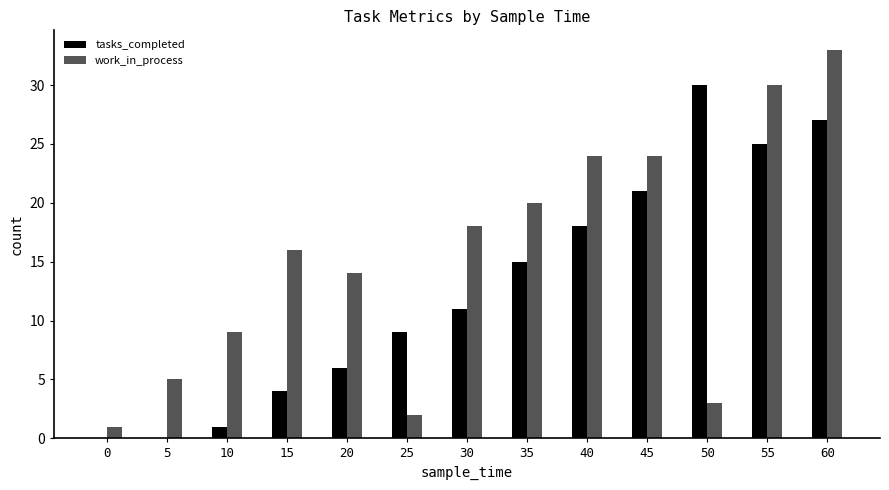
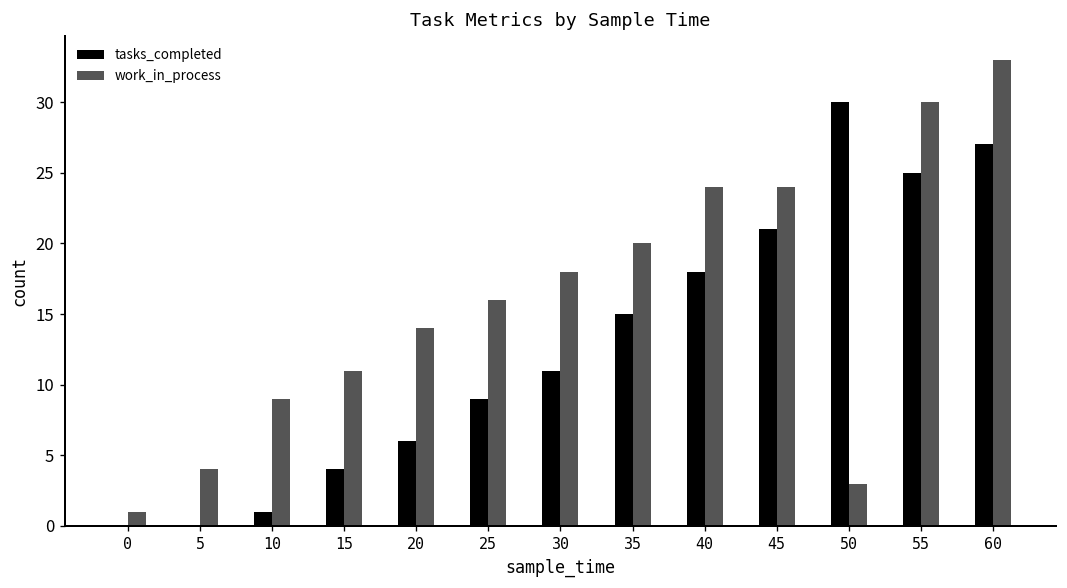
work_in_process, 5: 5 -> 4
work_in_process, 15: 16 -> 11
work_in_process, 25: 2 -> 16
